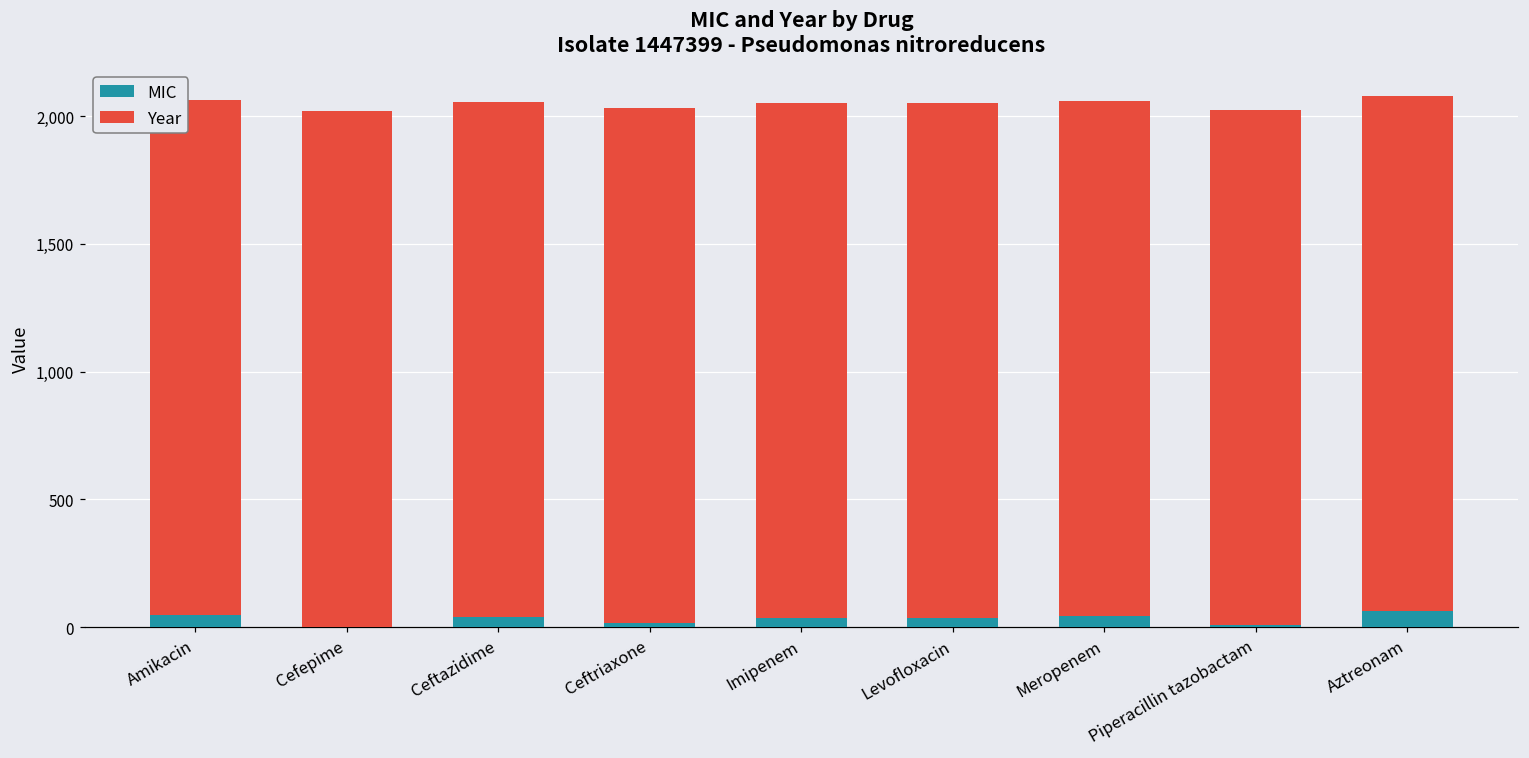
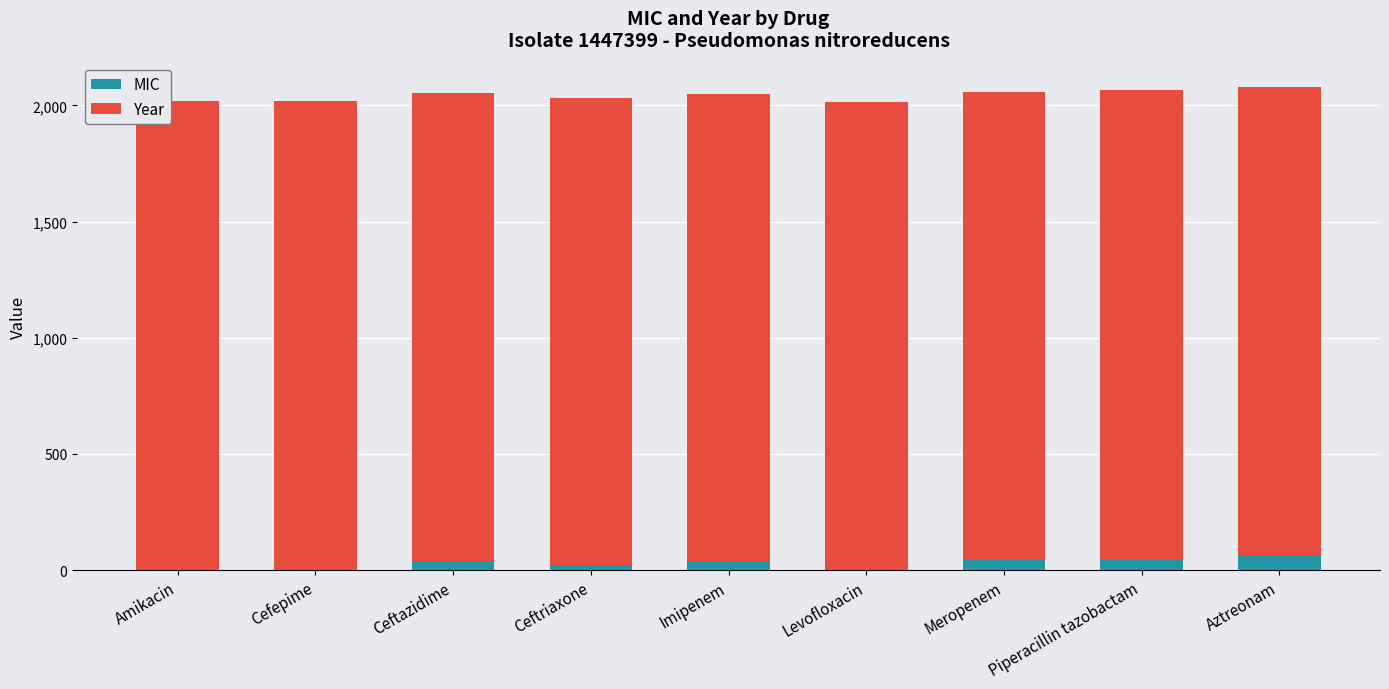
MIC, Amikacin: 50 -> 0
MIC, Levofloxacin: 40 -> 0
MIC, Piperacillin tazobactam: 10 -> 50
